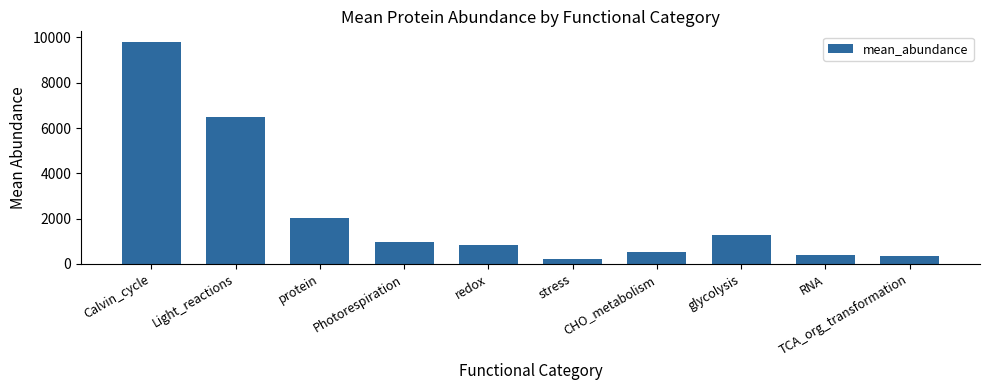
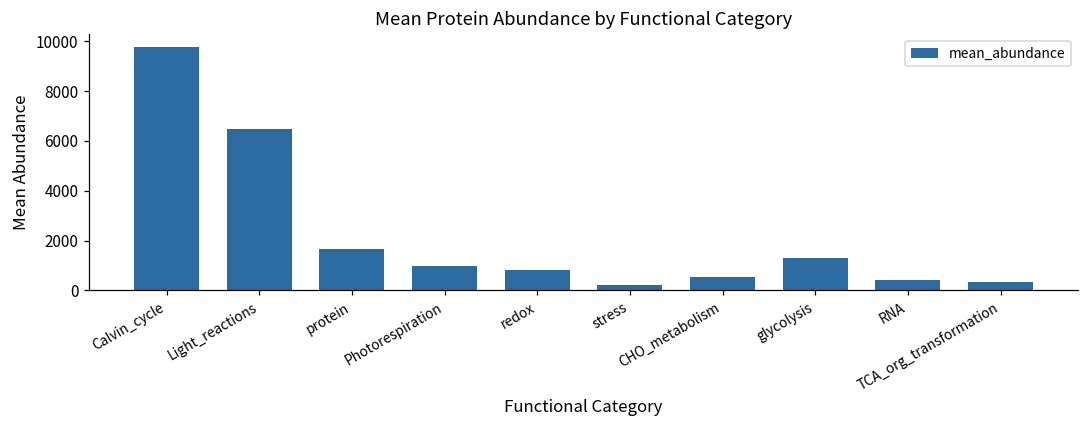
protein: 2000 -> 1700
